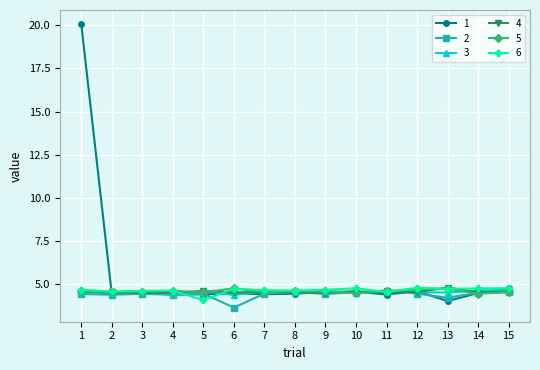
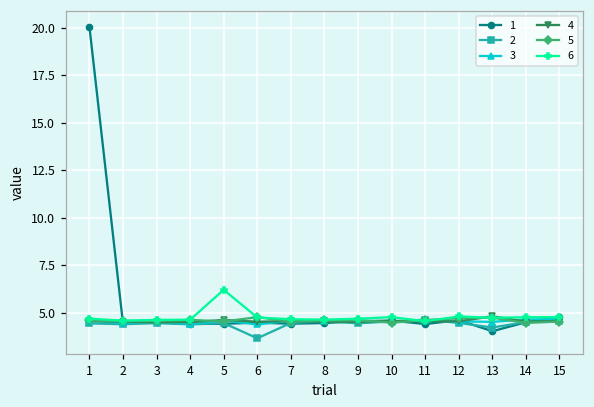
6, 5: 4.1 -> 6.2
